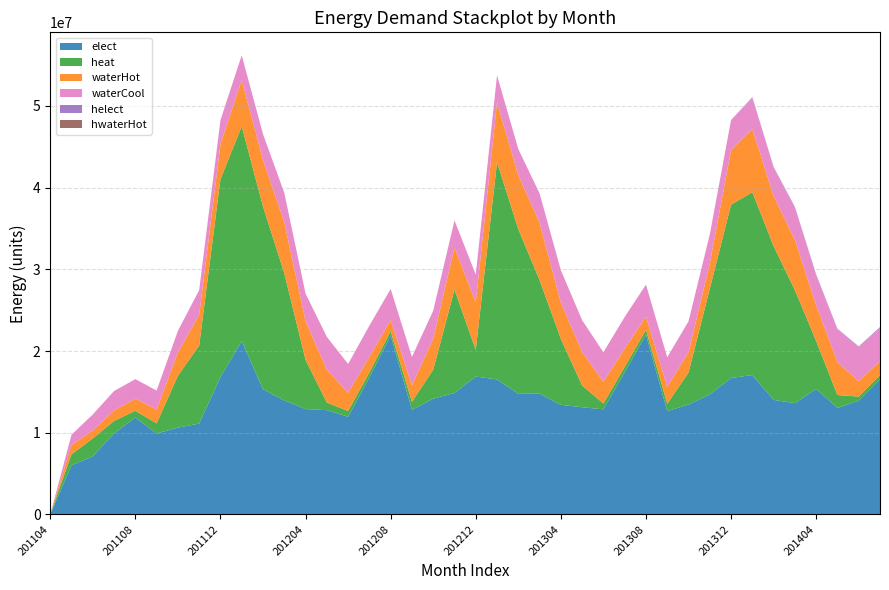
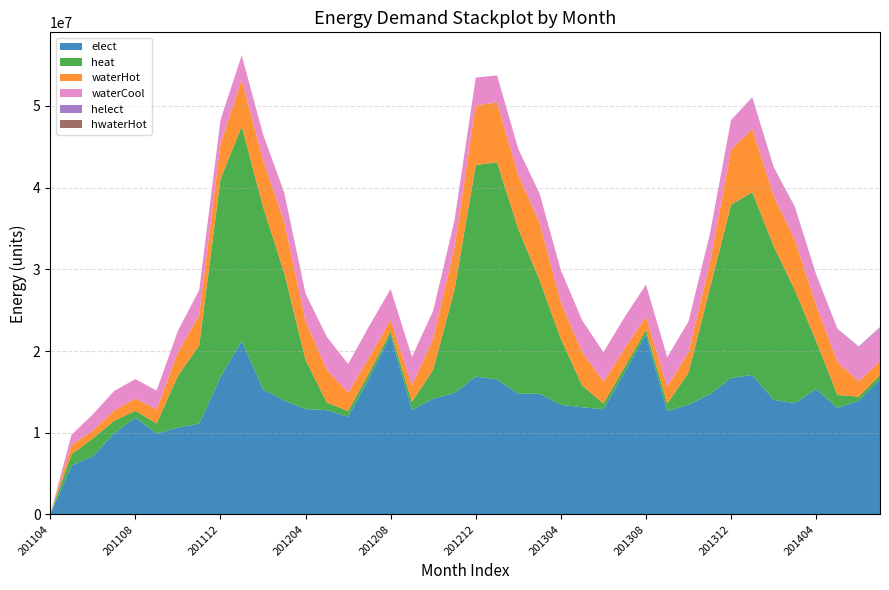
heat, 201212: 3000000 -> 26000000
waterHot, 201212: 6000000 -> 7000000
